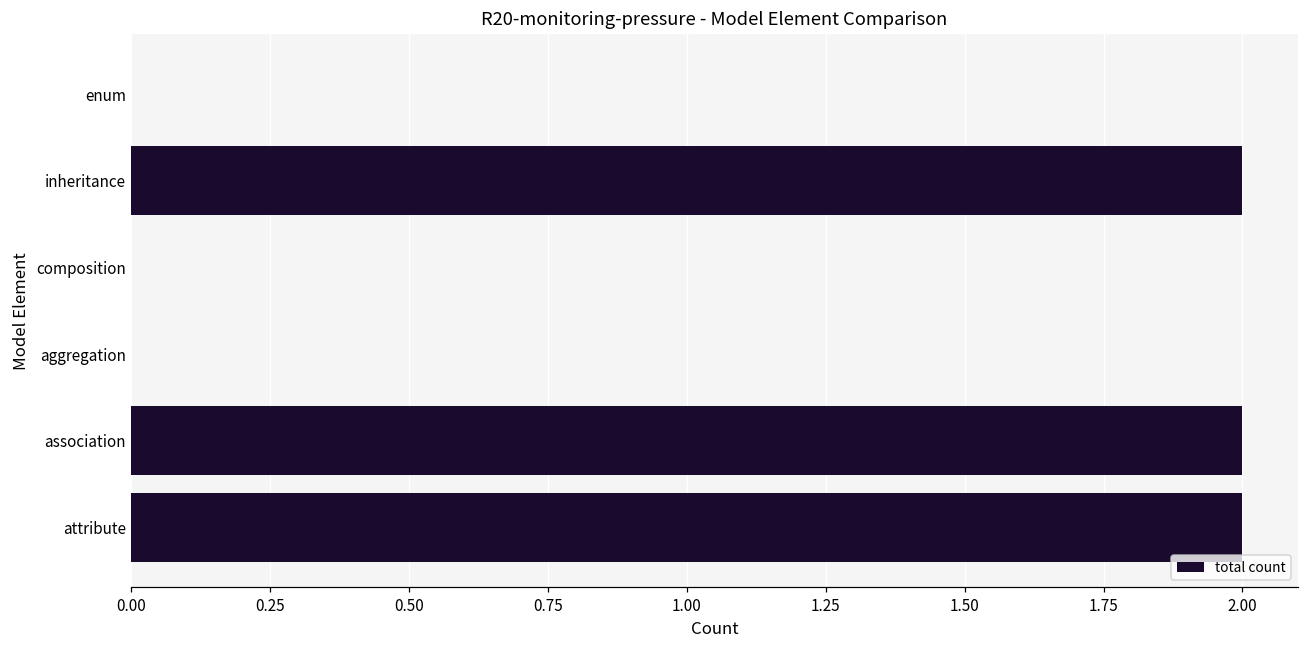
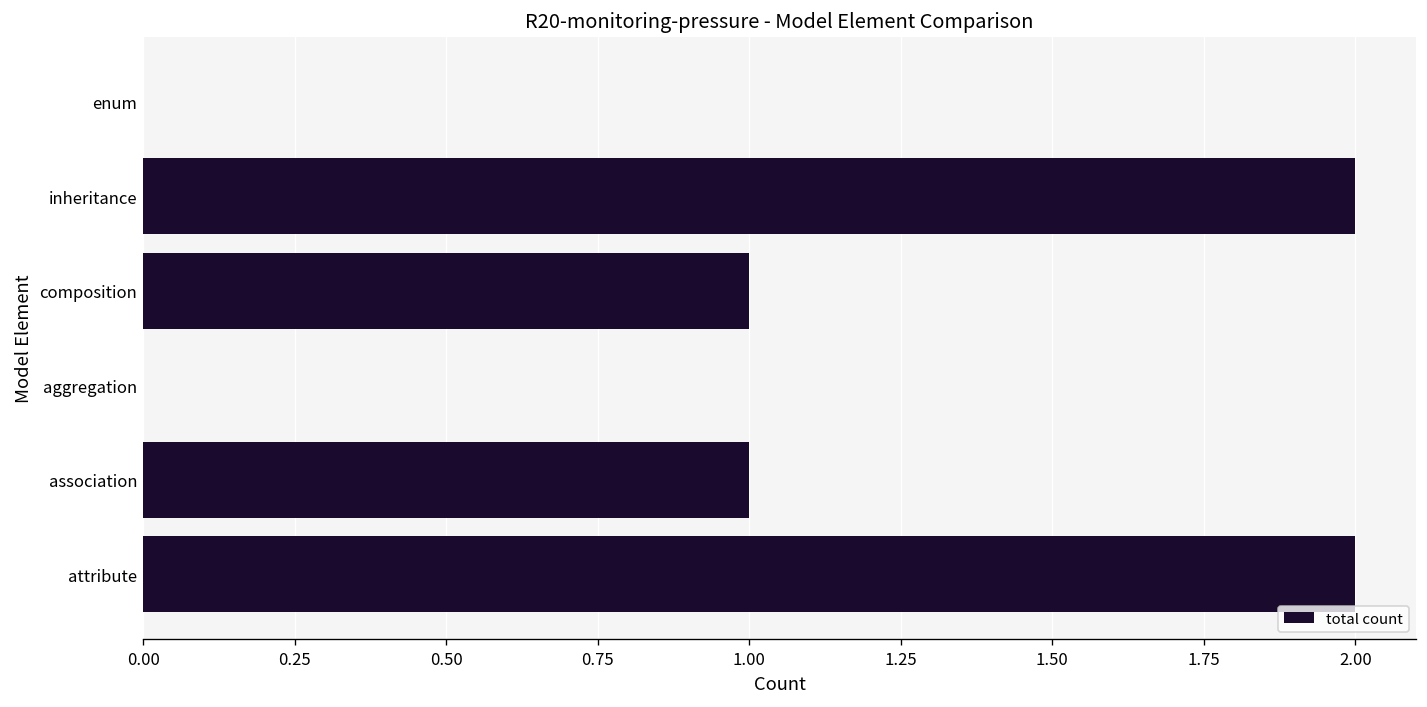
composition: 0 -> 1
association: 2 -> 1
